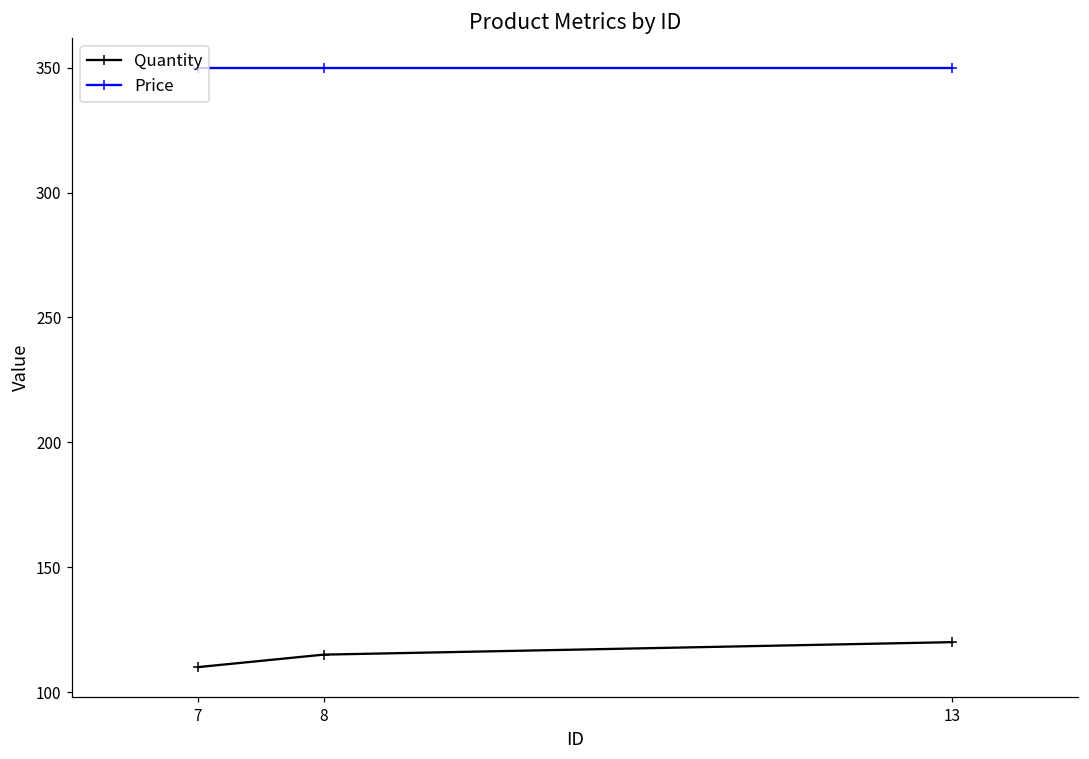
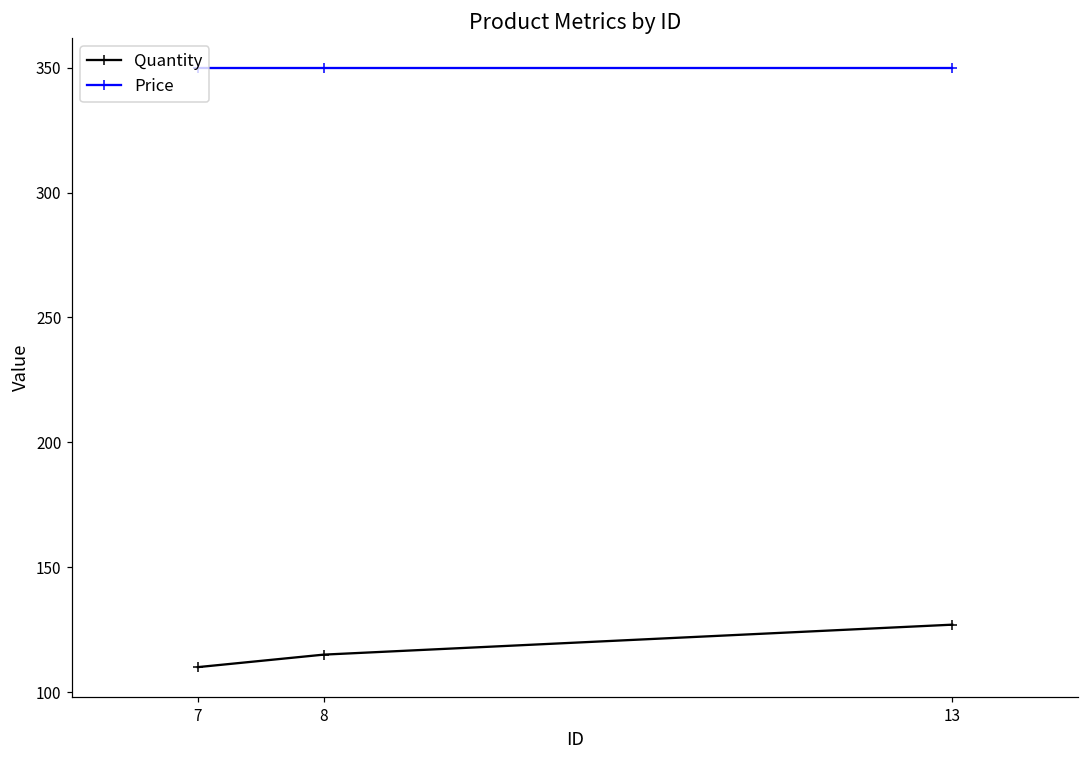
Quantity, 13: 120 -> 127
